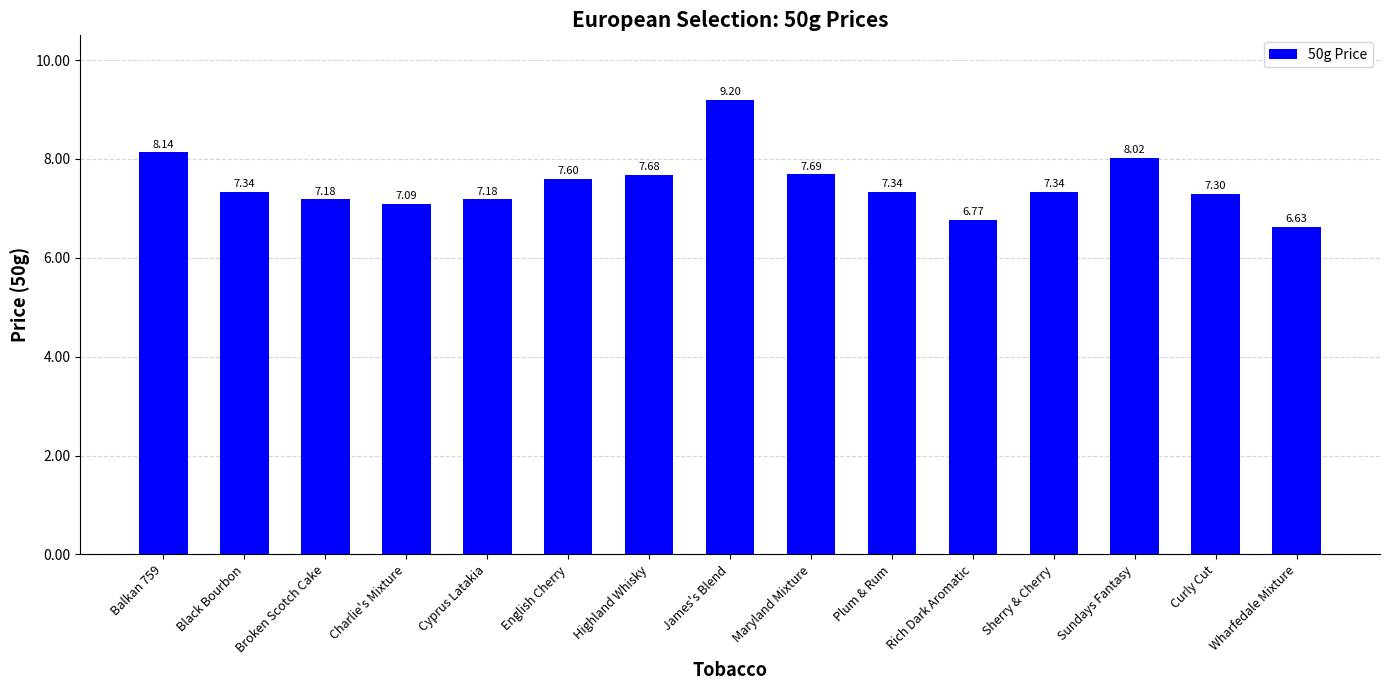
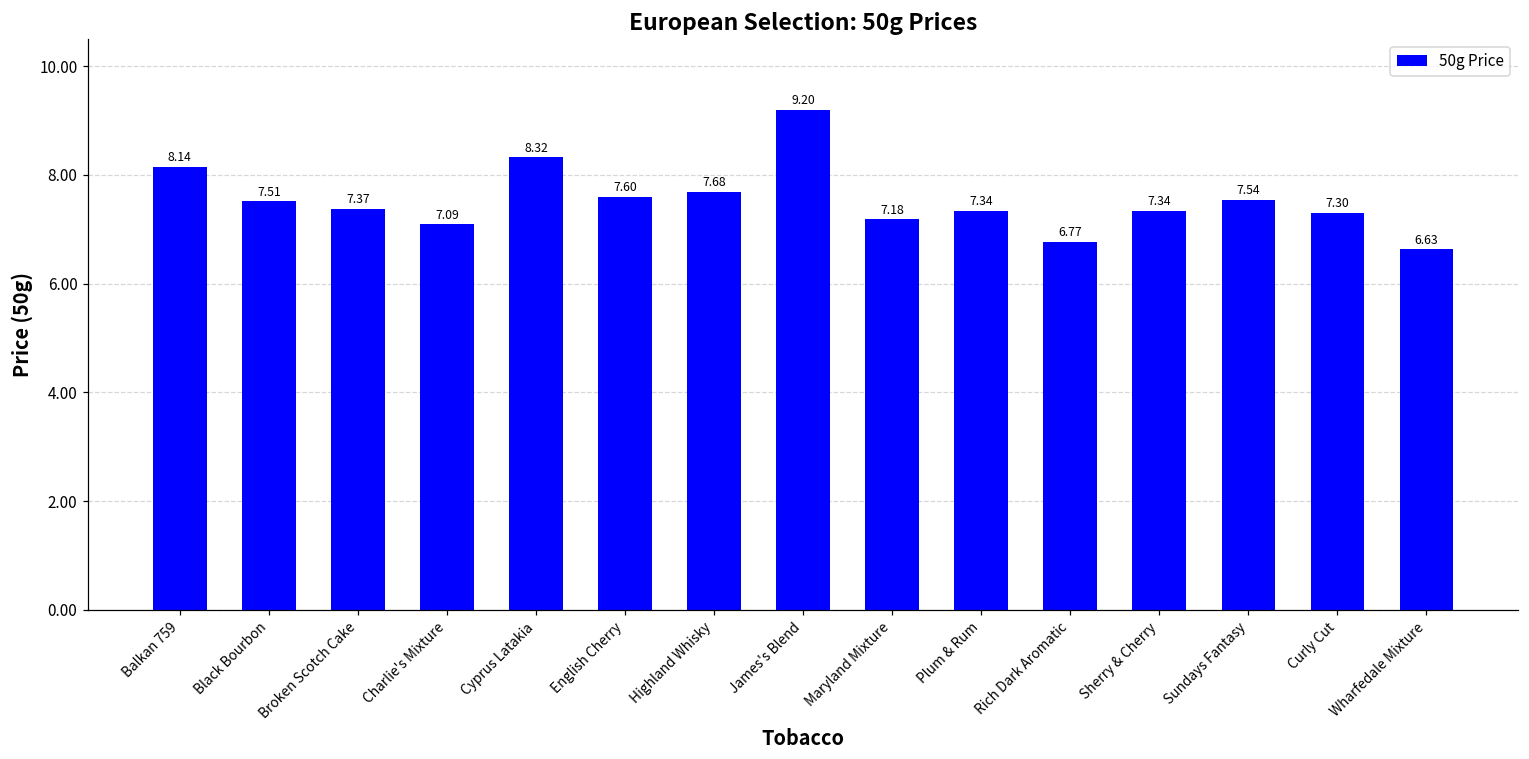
Black Bourbon: 7.34 -> 7.51
Broken Scotch Cake: 7.18 -> 7.37
Cyprus Latakia: 7.18 -> 8.32
Maryland Mixture: 7.69 -> 7.18
Sundays Fantasy: 8.02 -> 7.54
